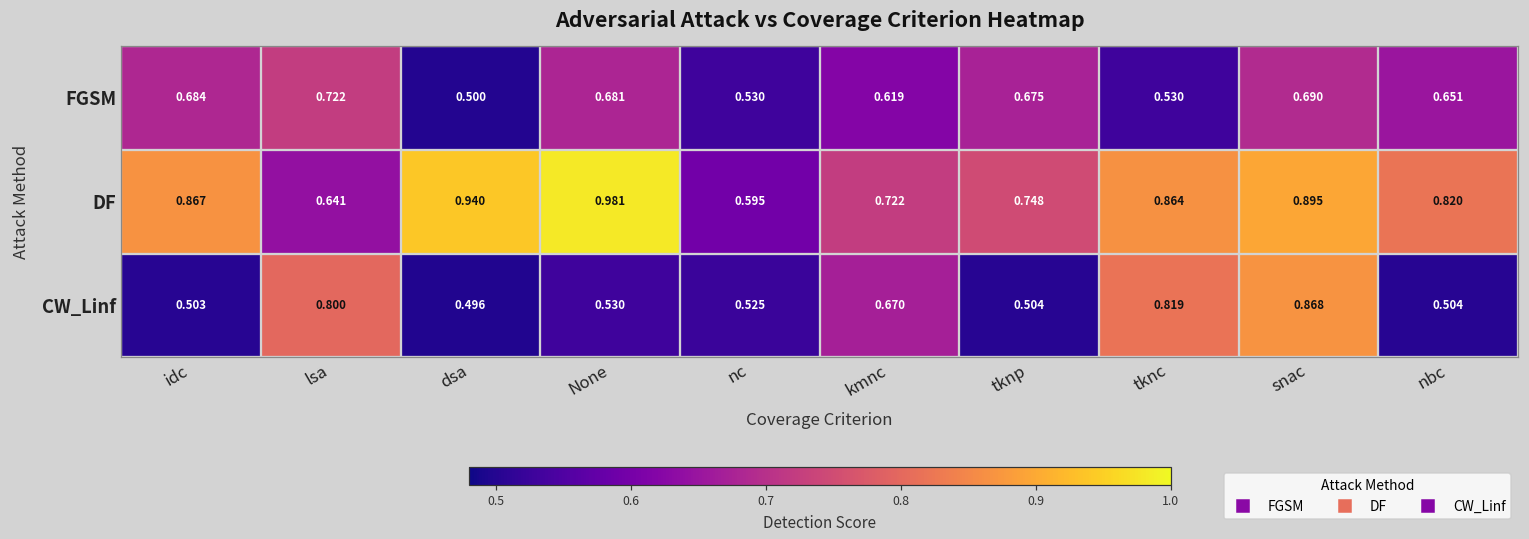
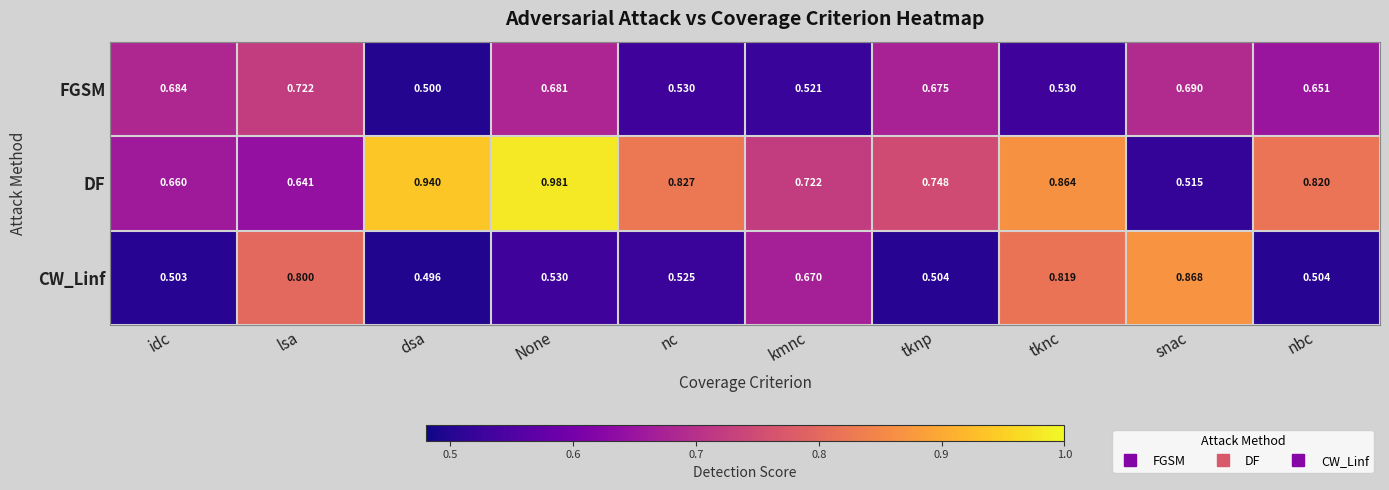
FGSM, kmnc: 0.619 -> 0.521
DF, idc: 0.867 -> 0.660
DF, nc: 0.595 -> 0.827
DF, snac: 0.895 -> 0.515
